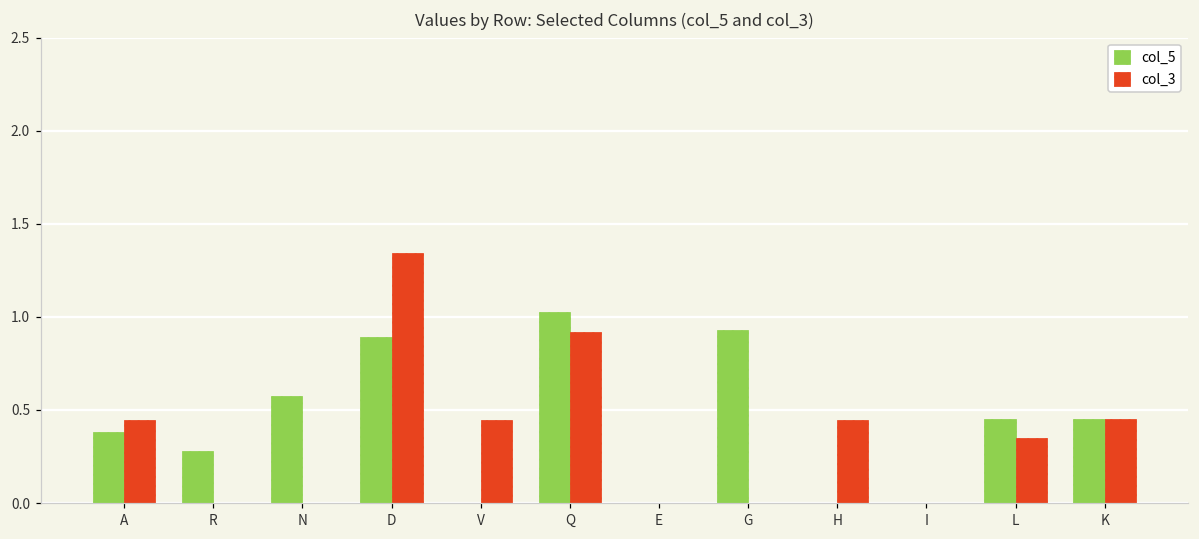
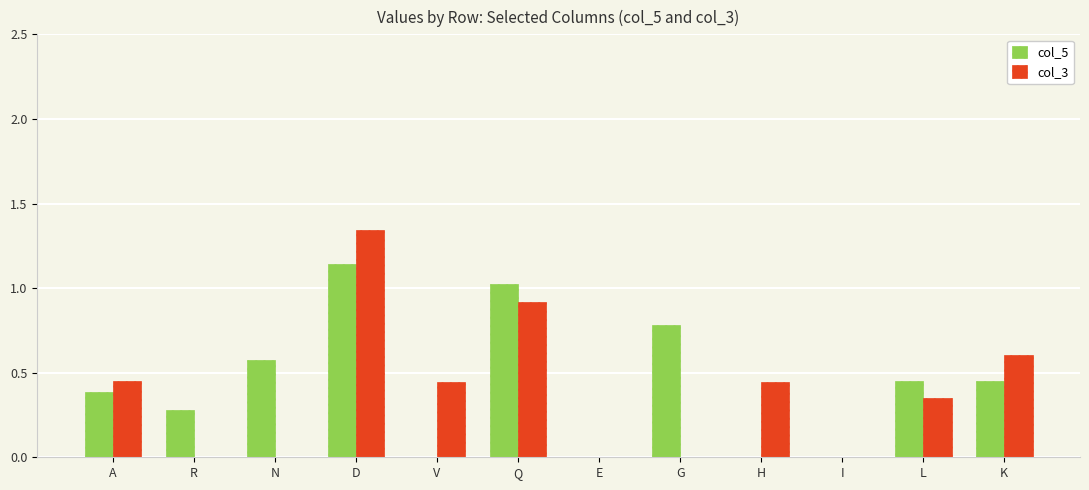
col_5, D: 0.89 -> 1.14
col_5, G: 0.93 -> 0.78
col_3, K: 0.45 -> 0.60
